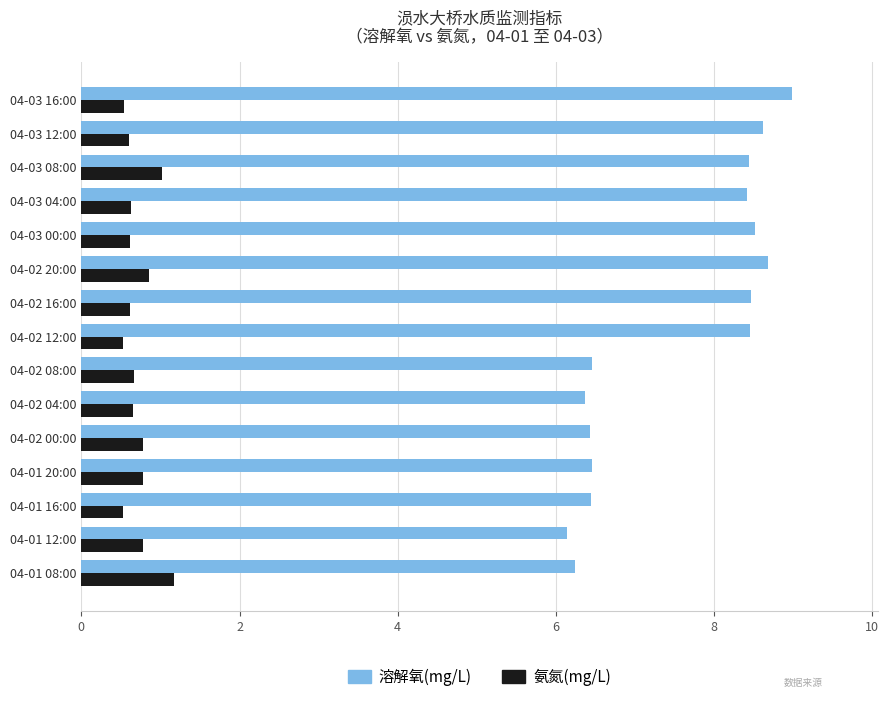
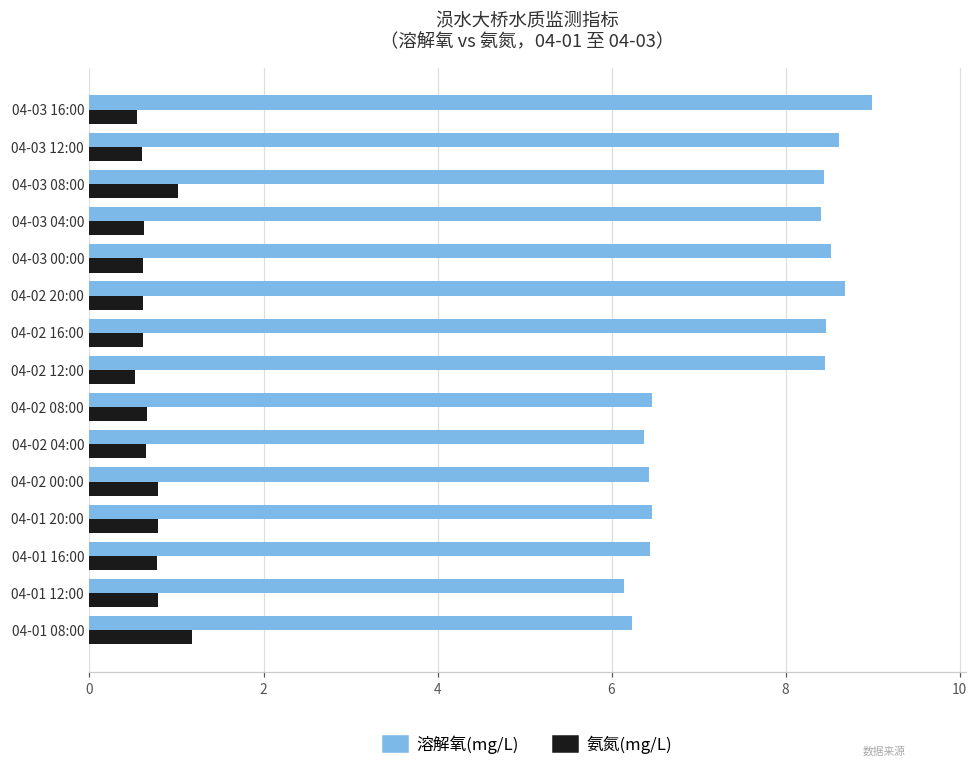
氨氮(mg/L), 04-02 20:00: 0.9 -> 0.6
氨氮(mg/L), 04-01 16:00: 0.5 -> 0.8
